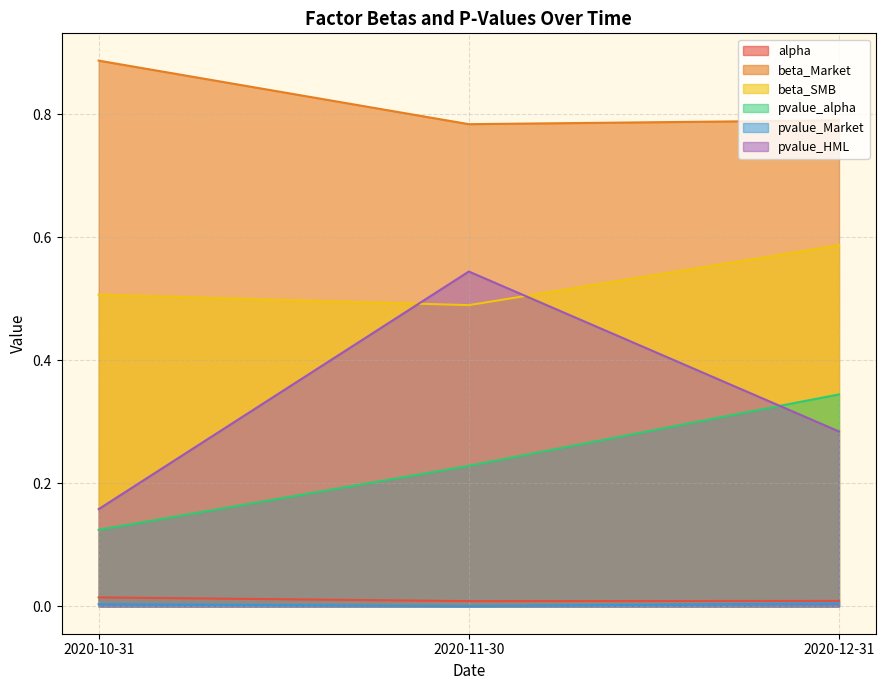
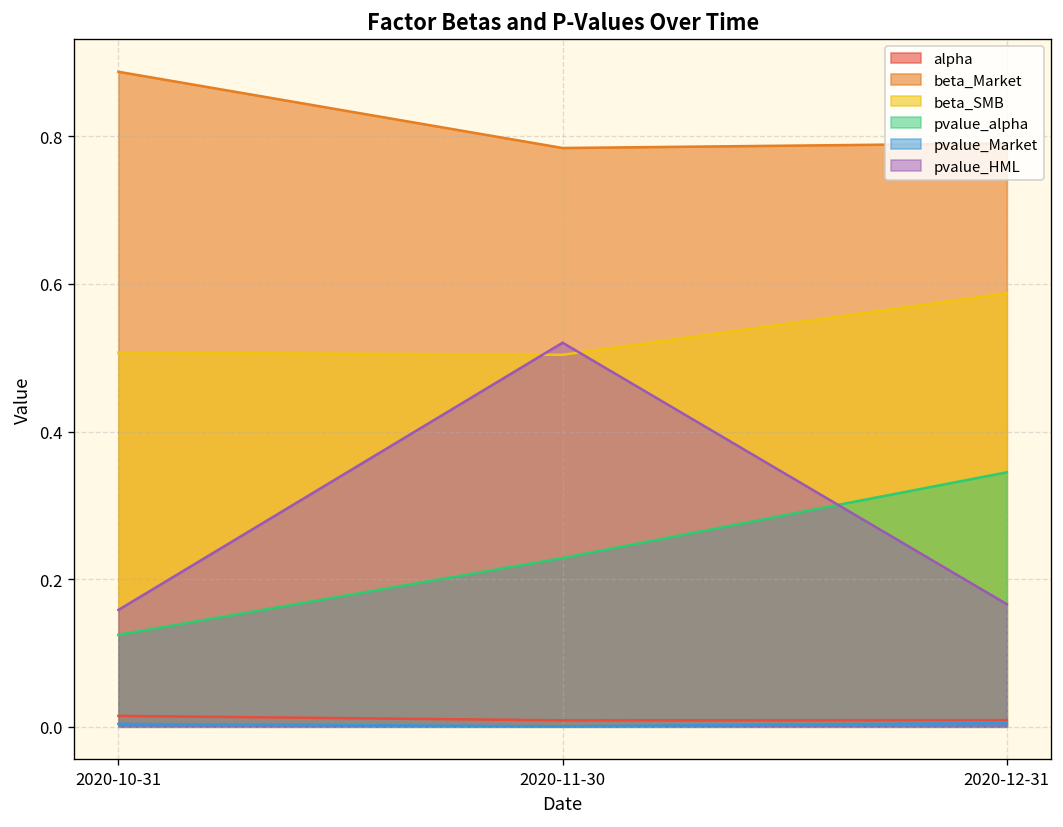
beta_SMB, 2020-11-30: 0.49 -> 0.50
pvalue_HML, 2020-11-30: 0.54 -> 0.52
pvalue_HML, 2020-12-31: 0.28 -> 0.17
